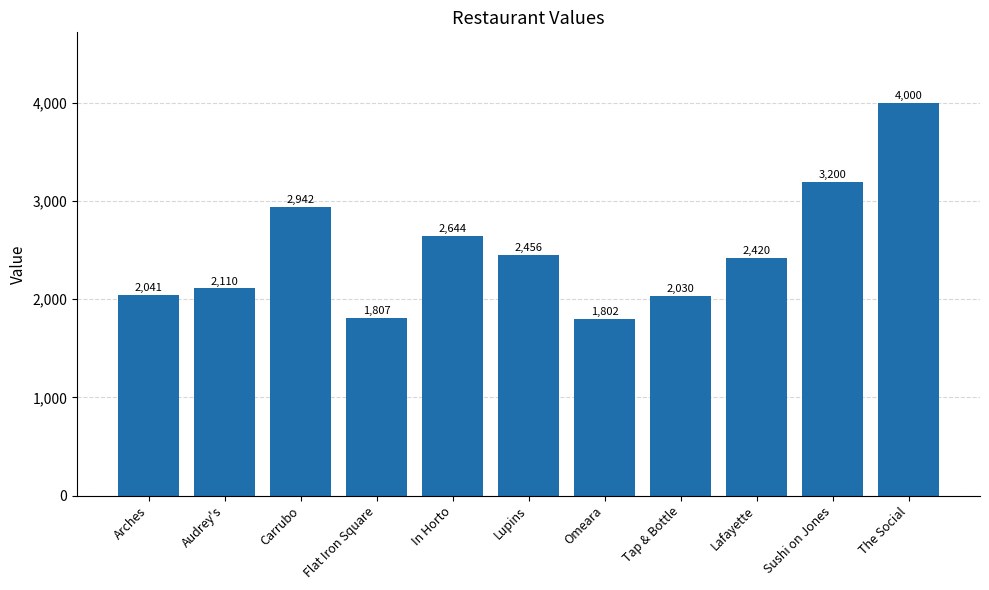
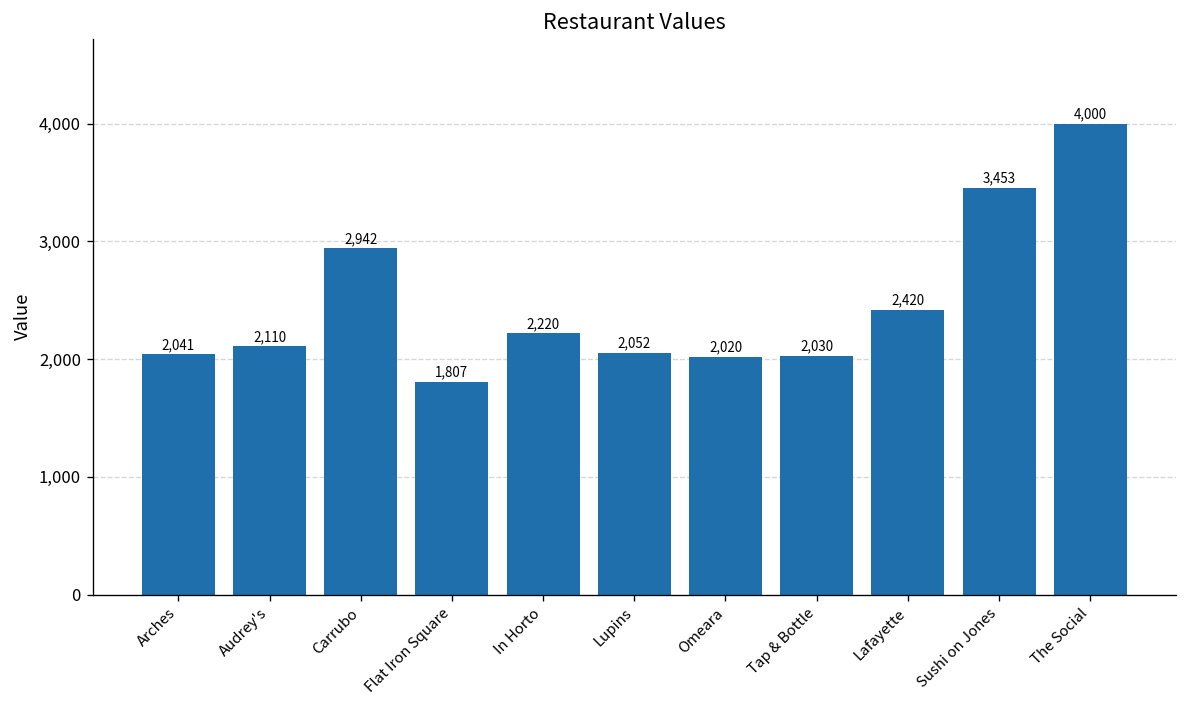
In Horto: 2,644 -> 2,220
Lupins: 2,456 -> 2,052
Omeara: 1,802 -> 2,020
Sushi on Jones: 3,200 -> 3,453
